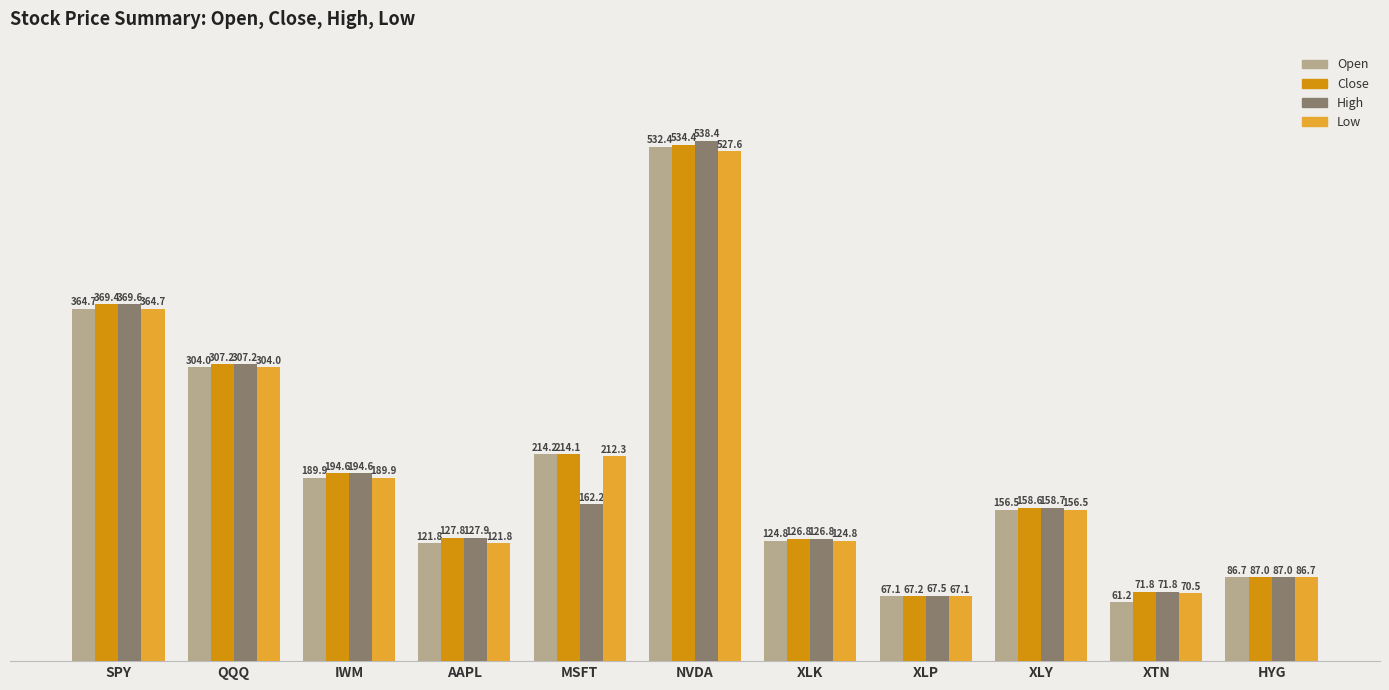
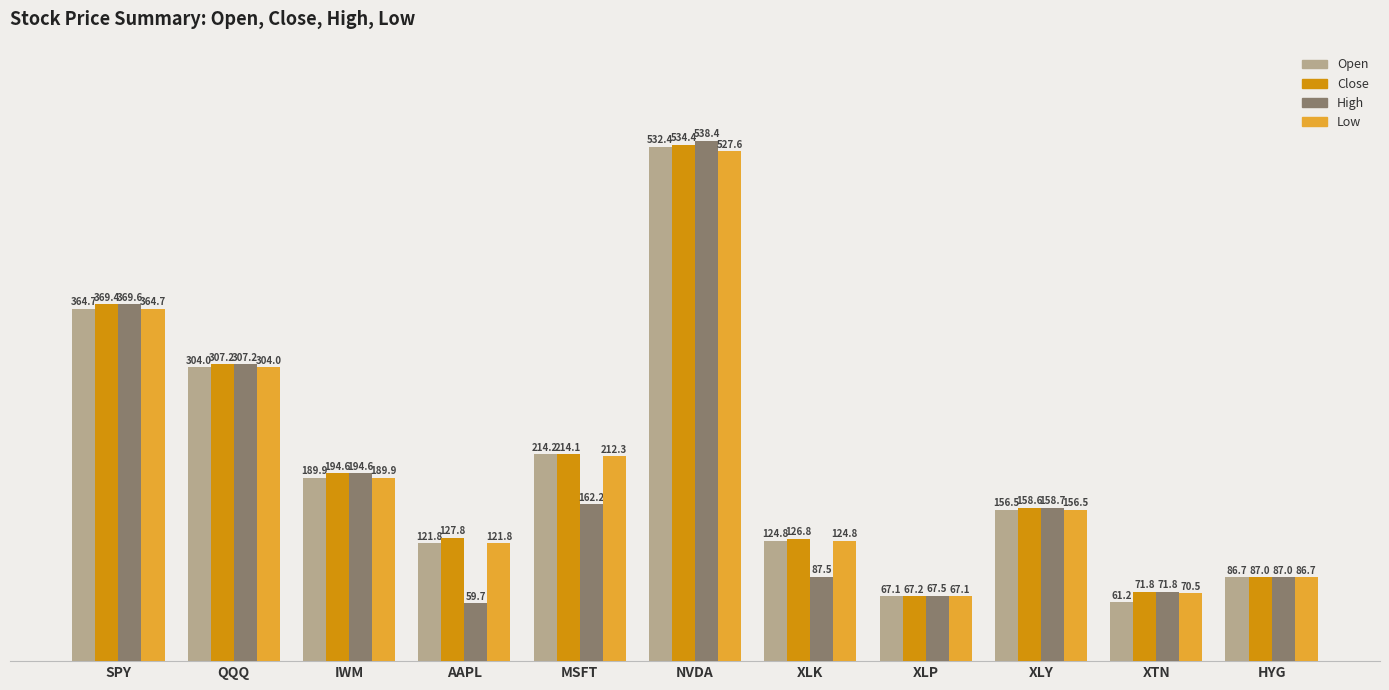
High, AAPL: 127.9 -> 59.7
High, XLK: 126.8 -> 87.5
